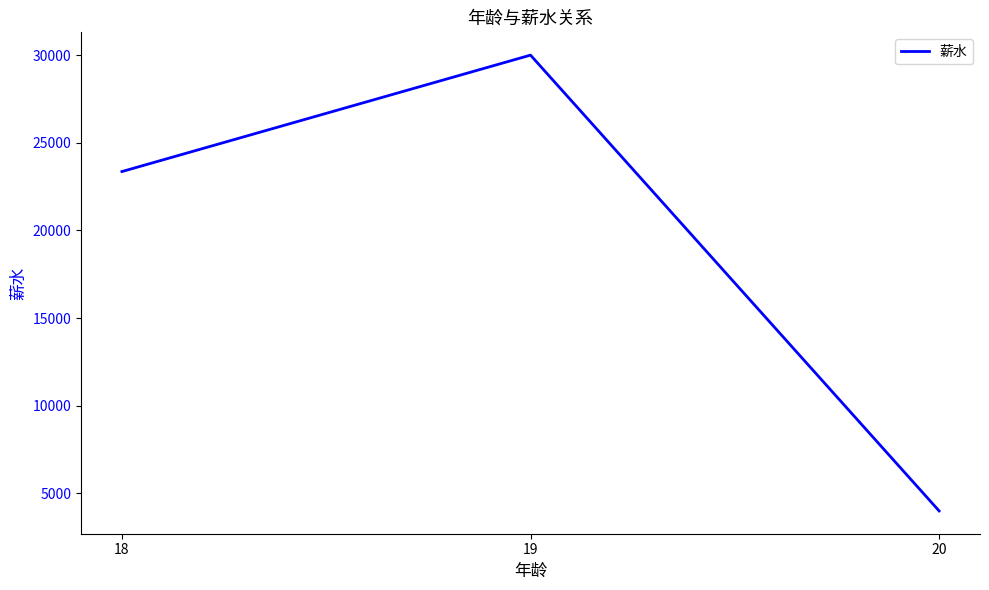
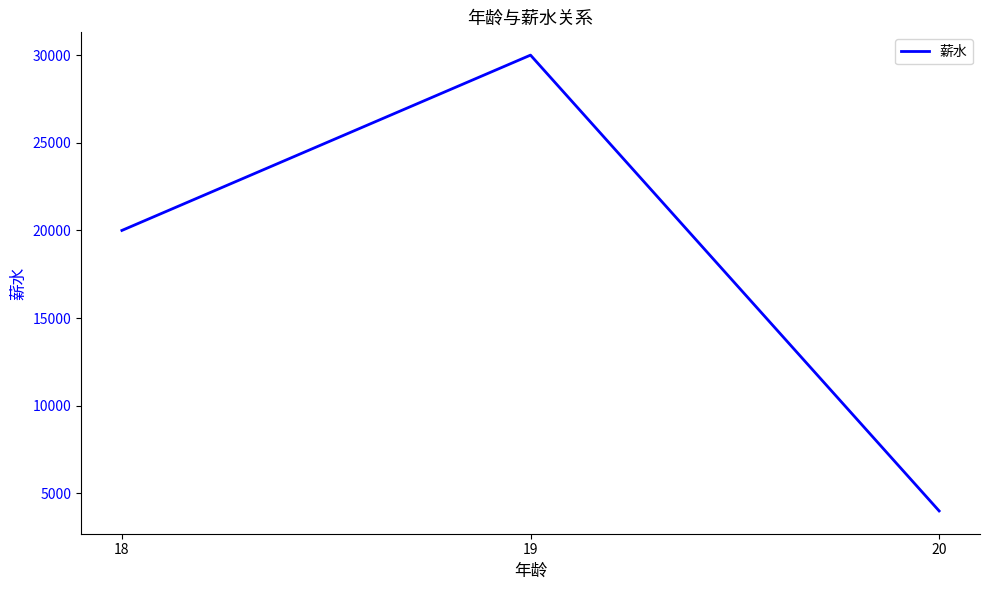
18: 23400 -> 20000
